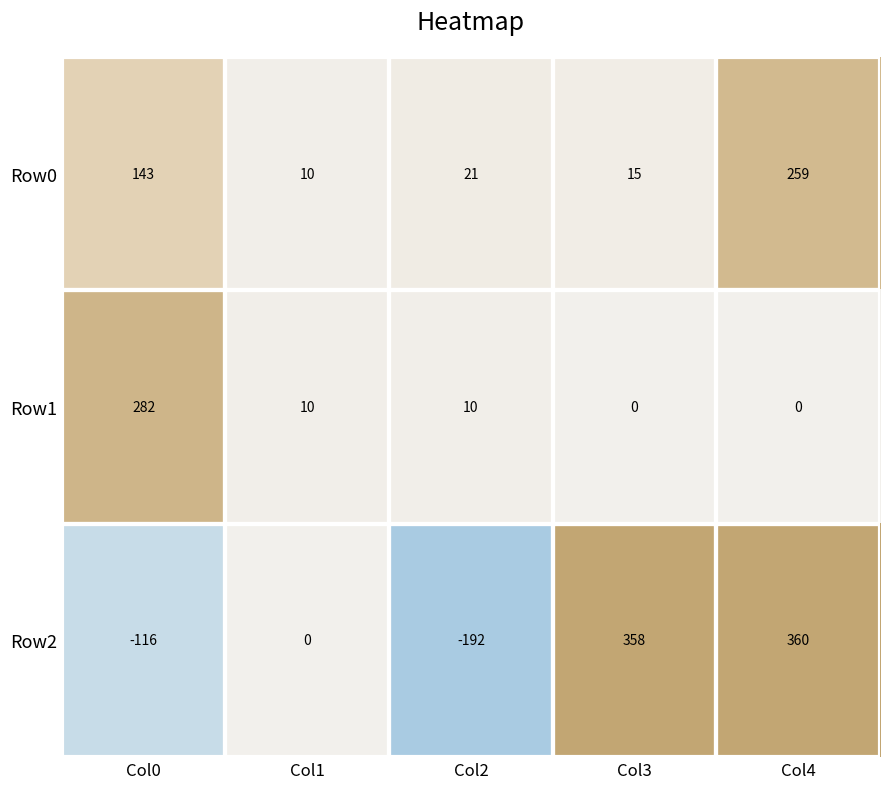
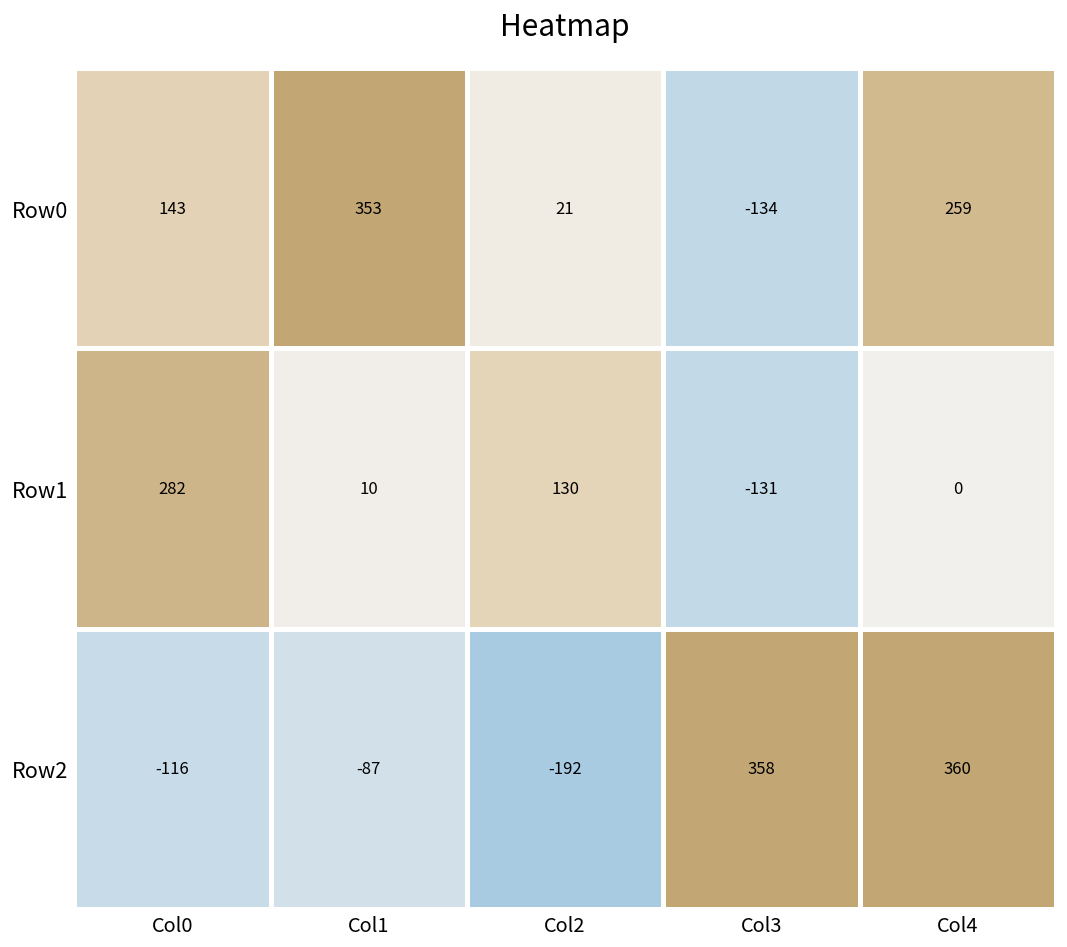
Row0, Col1: 10 -> 353
Row0, Col3: 15 -> -134
Row1, Col2: 10 -> 130
Row1, Col3: 0 -> -131
Row2, Col1: 0 -> -87
